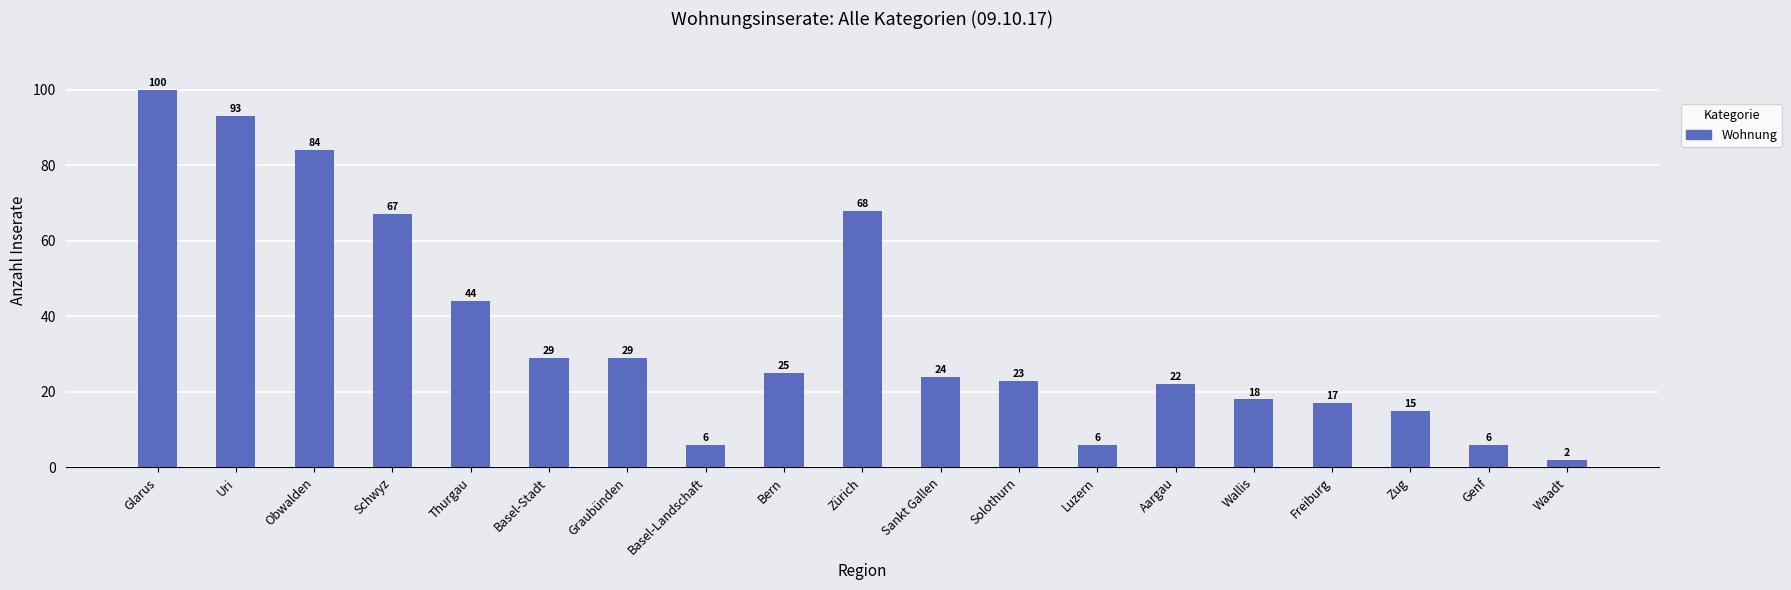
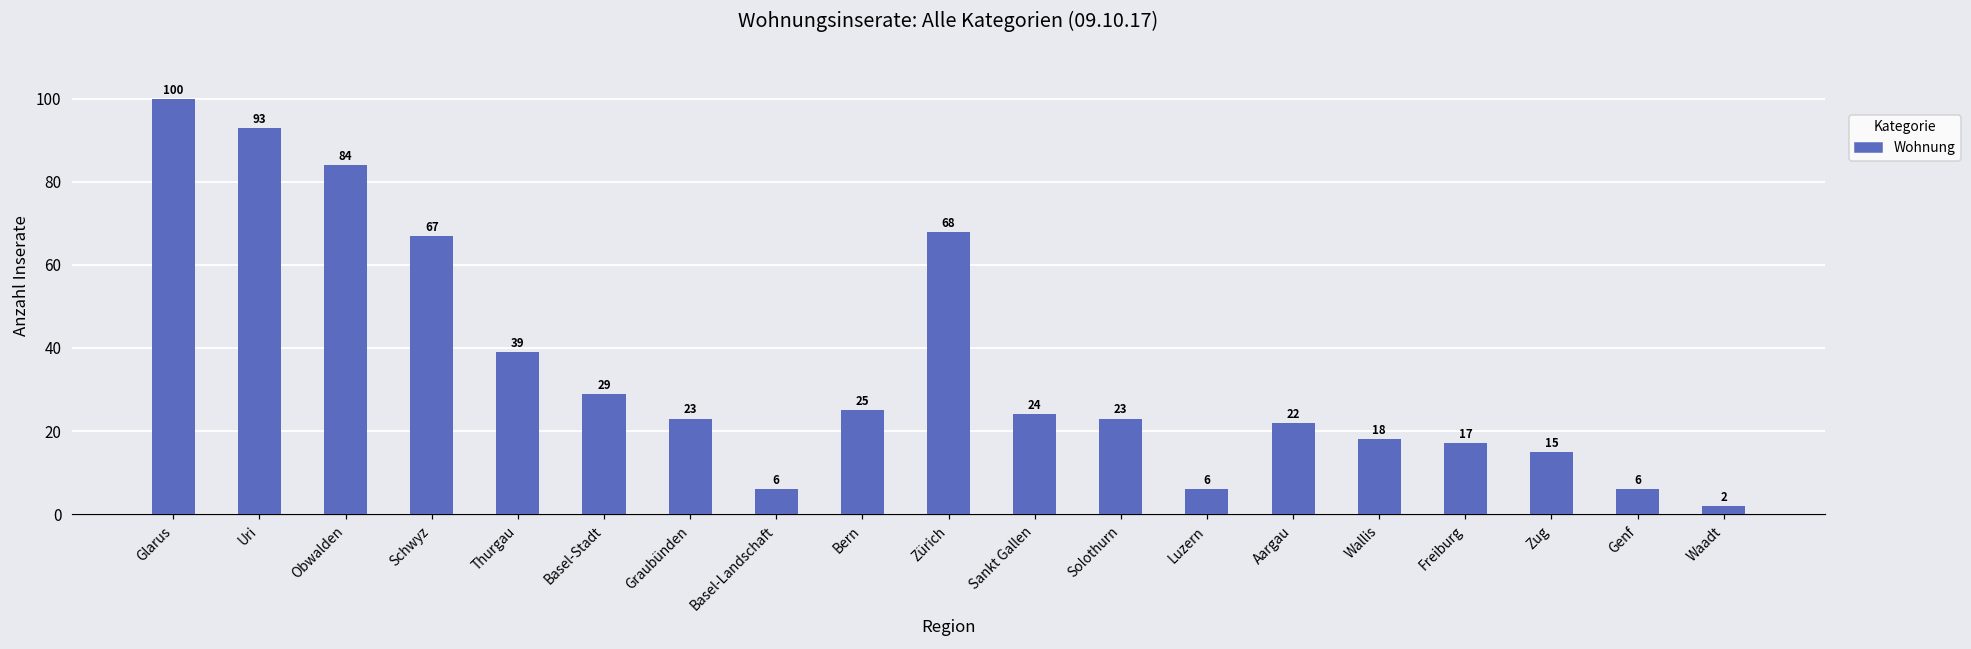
Thurgau: 44 -> 39
Graubünden: 29 -> 23
